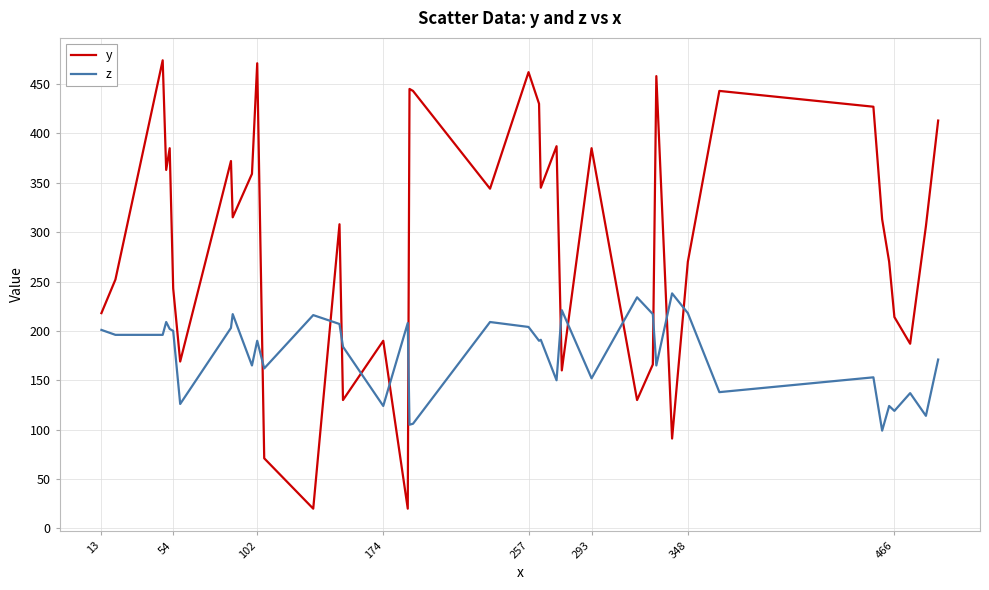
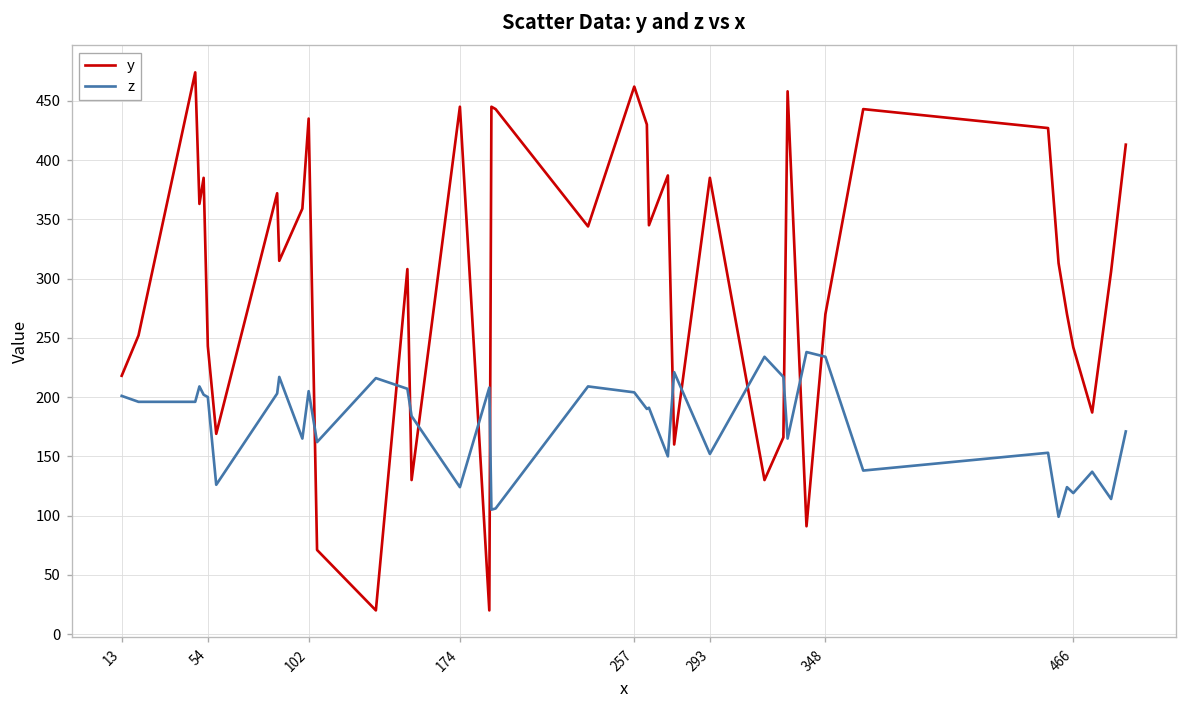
y, 102: 470 -> 440
z, 102: 190 -> 210
y, 174: 190 -> 450
z, 348: 220 -> 230
y, 466: 210 -> 240
